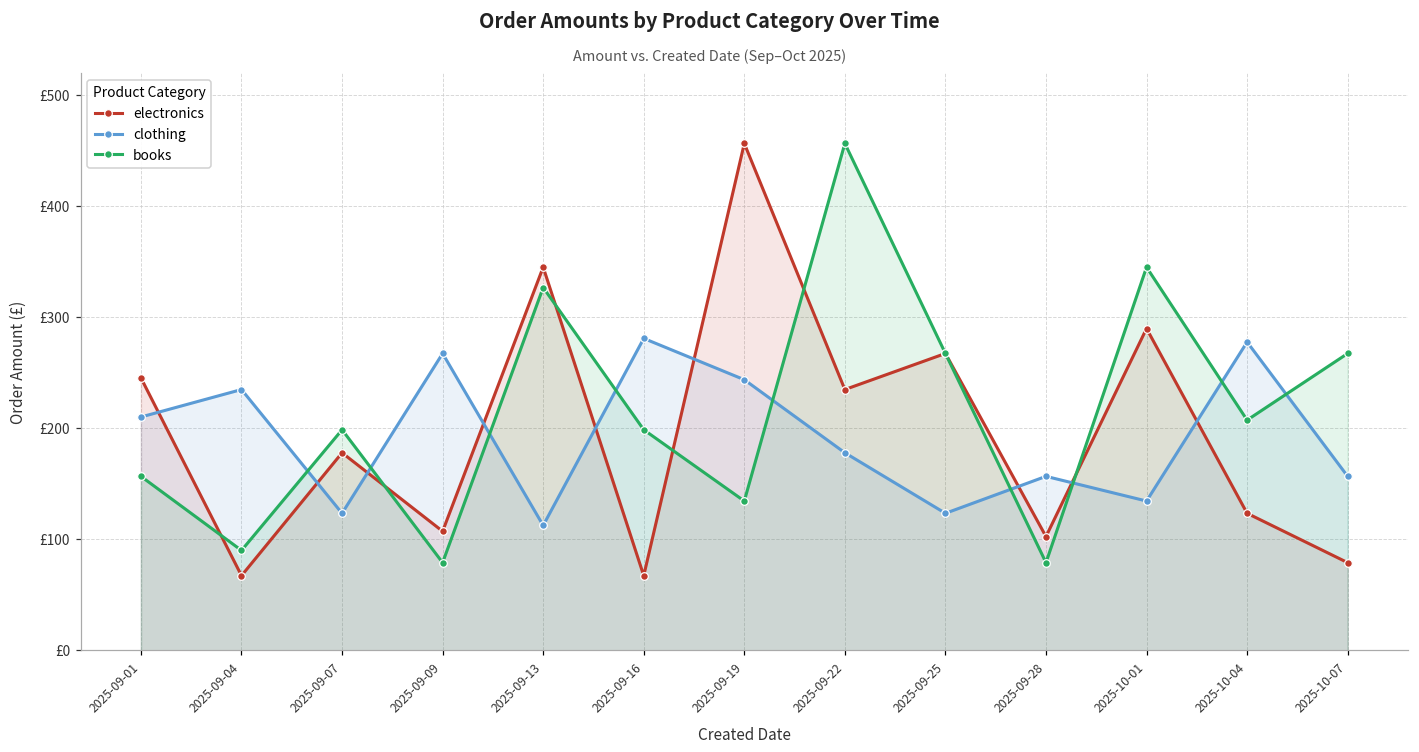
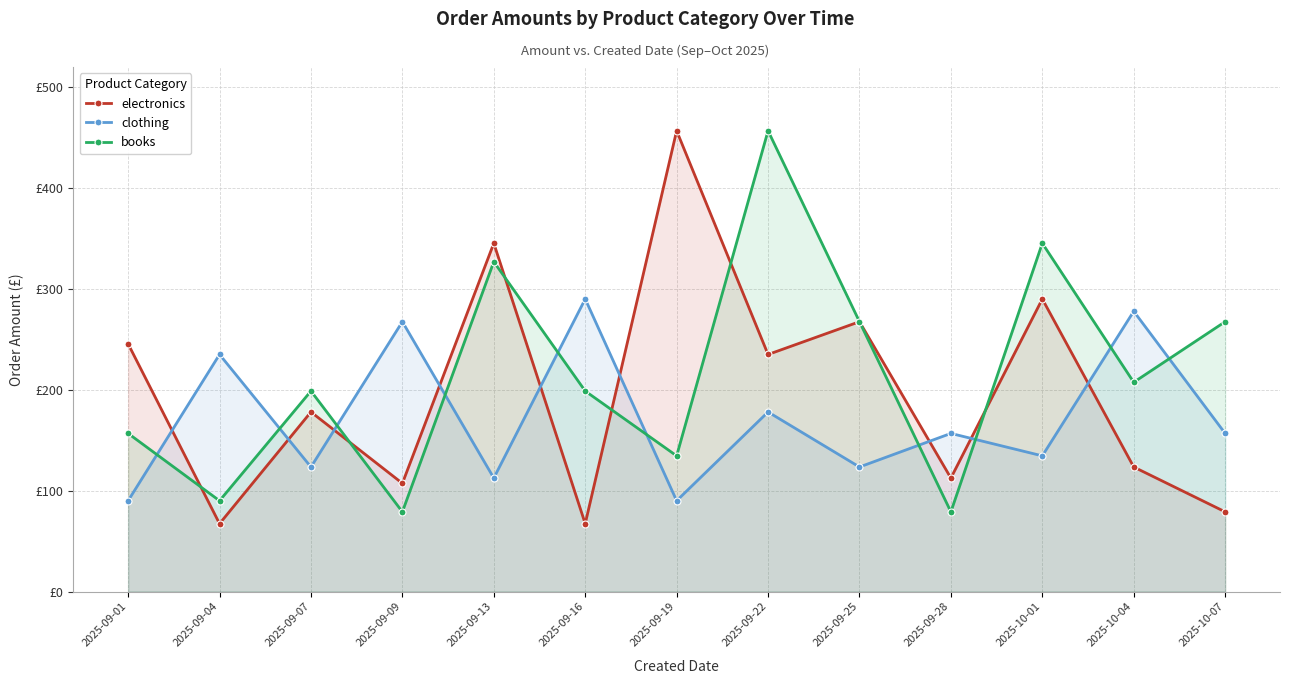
clothing, 2025-09-01: £210 -> £90
clothing, 2025-09-16: £281 -> £290
clothing, 2025-09-19: £244 -> £90
electronics, 2025-09-28: £103 -> £113
